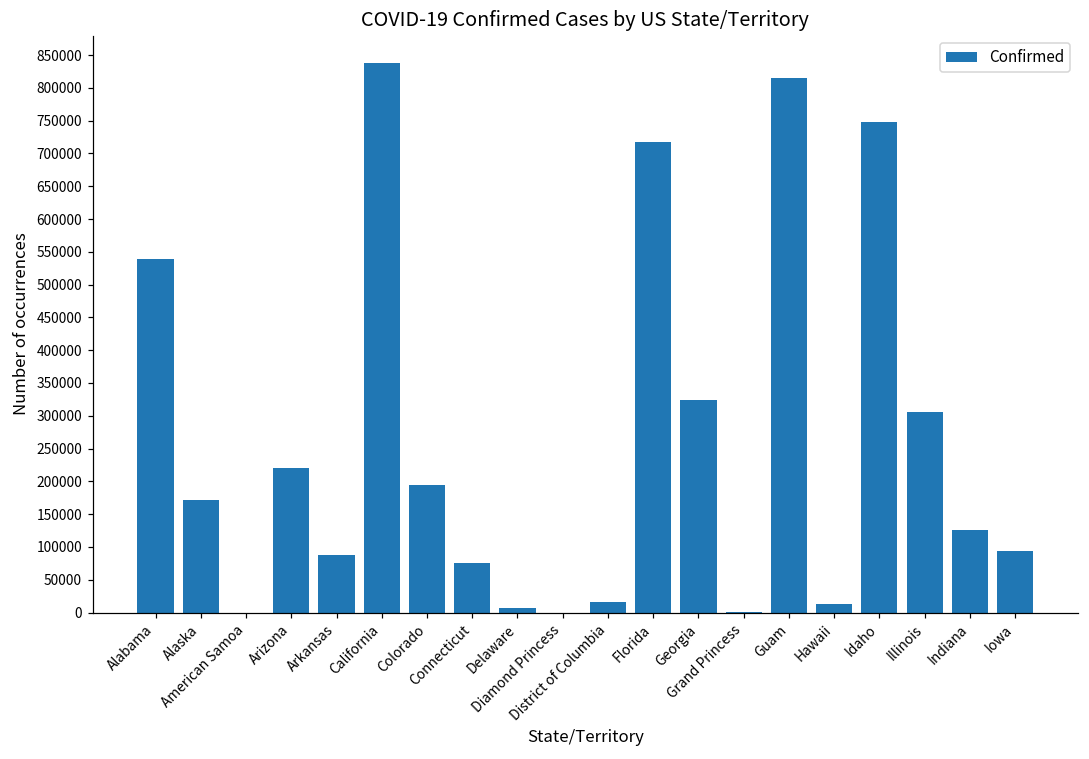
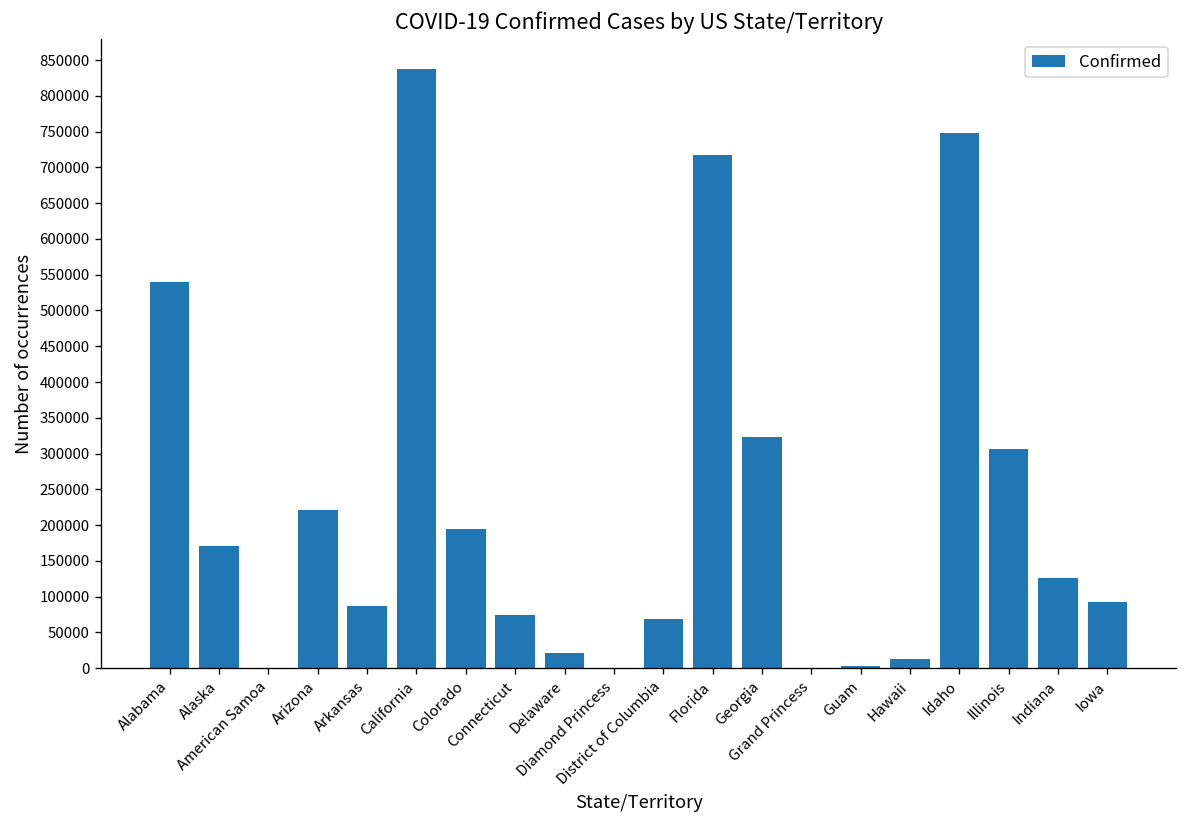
Delaware: 10000 -> 20000
District of Columbia: 20000 -> 70000
Guam: 820000 -> 0
